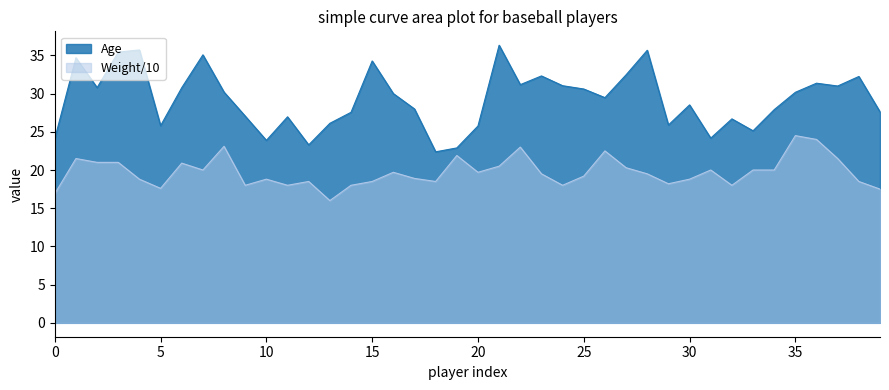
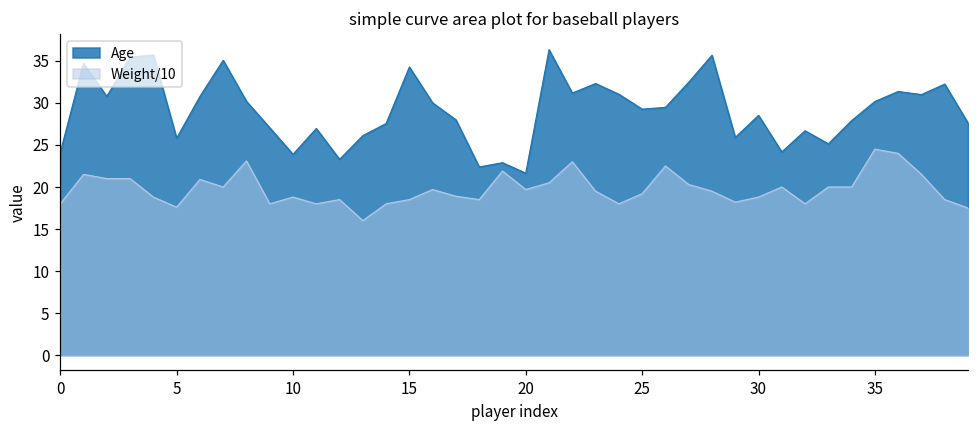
Weight/10, 0: 17 -> 18
Age, 20: 26 -> 22
Age, 25: 31 -> 29
